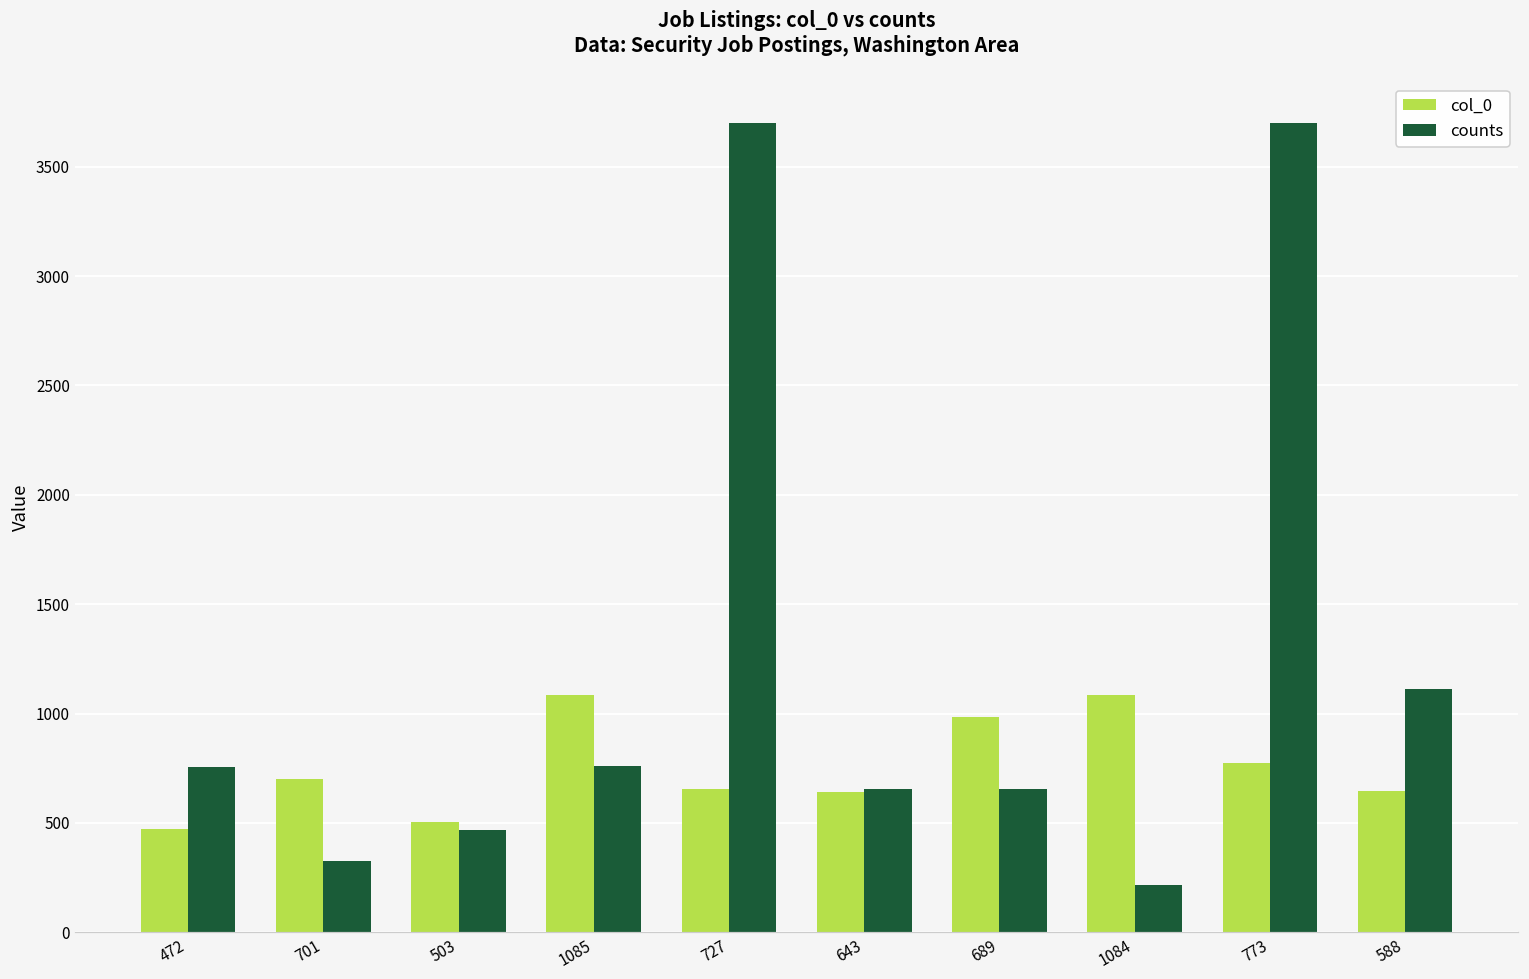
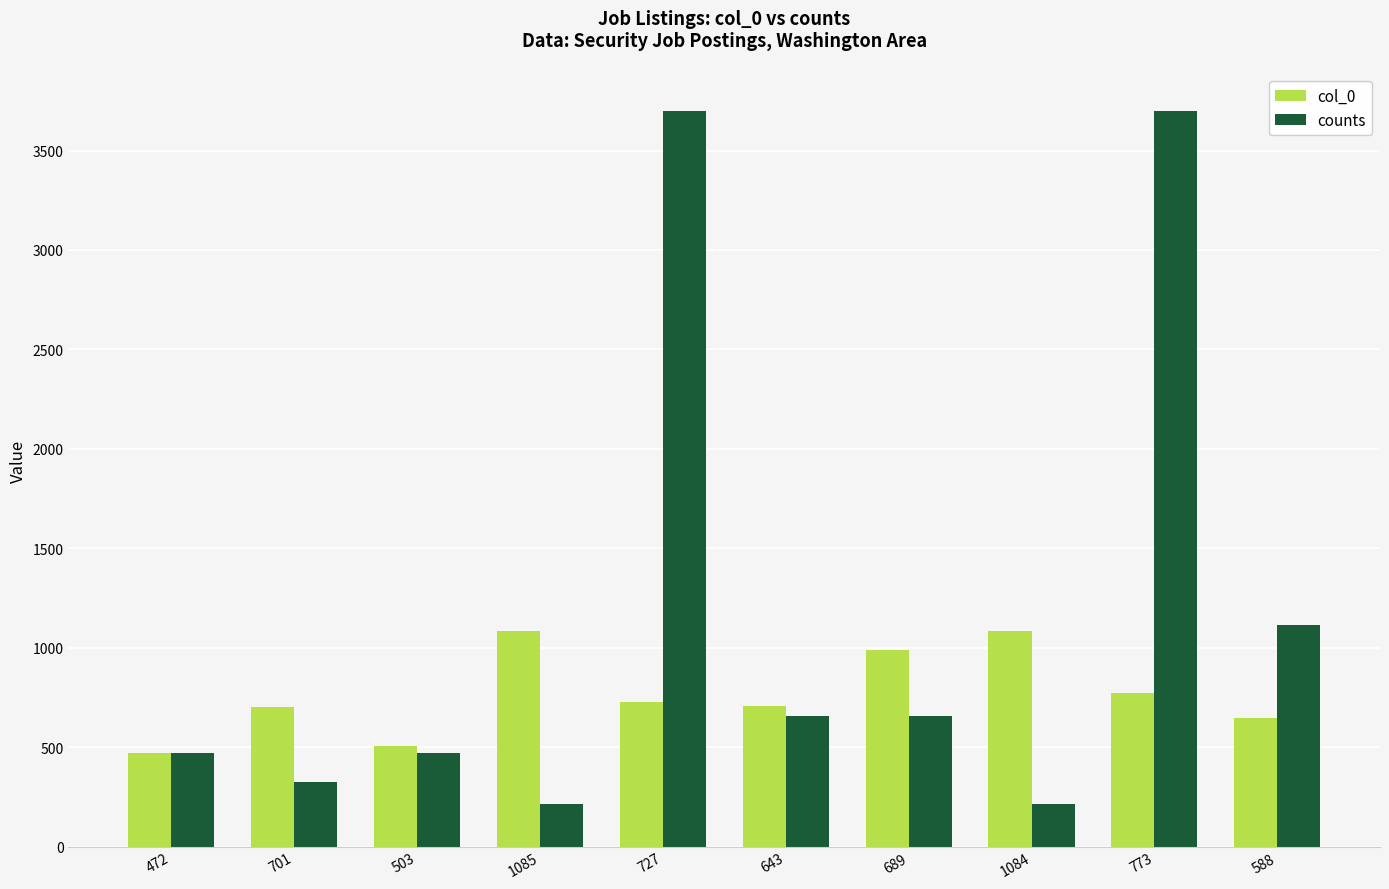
counts, 472: 760 -> 470
counts, 1085: 760 -> 210
col_0, 727: 660 -> 730
col_0, 643: 640 -> 710
